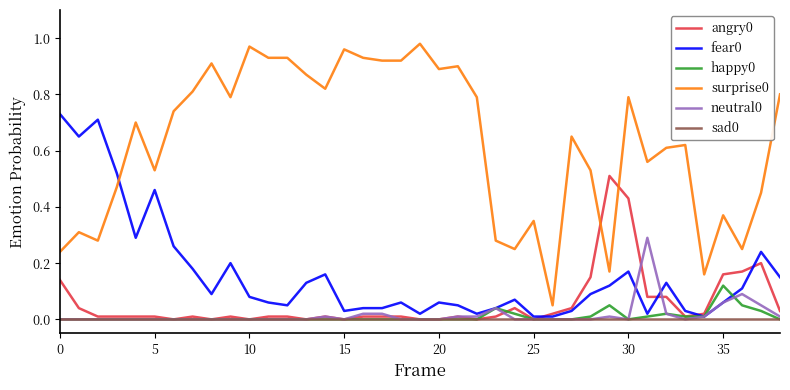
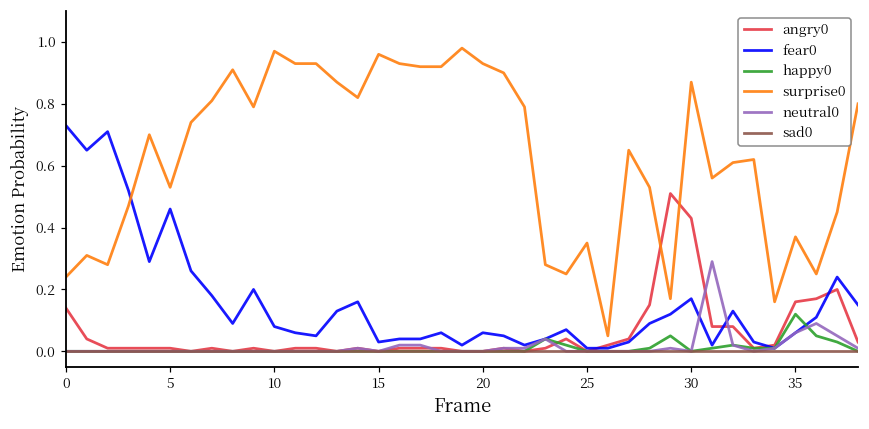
surprise0, 20: 0.89 -> 0.93
surprise0, 30: 0.79 -> 0.87
